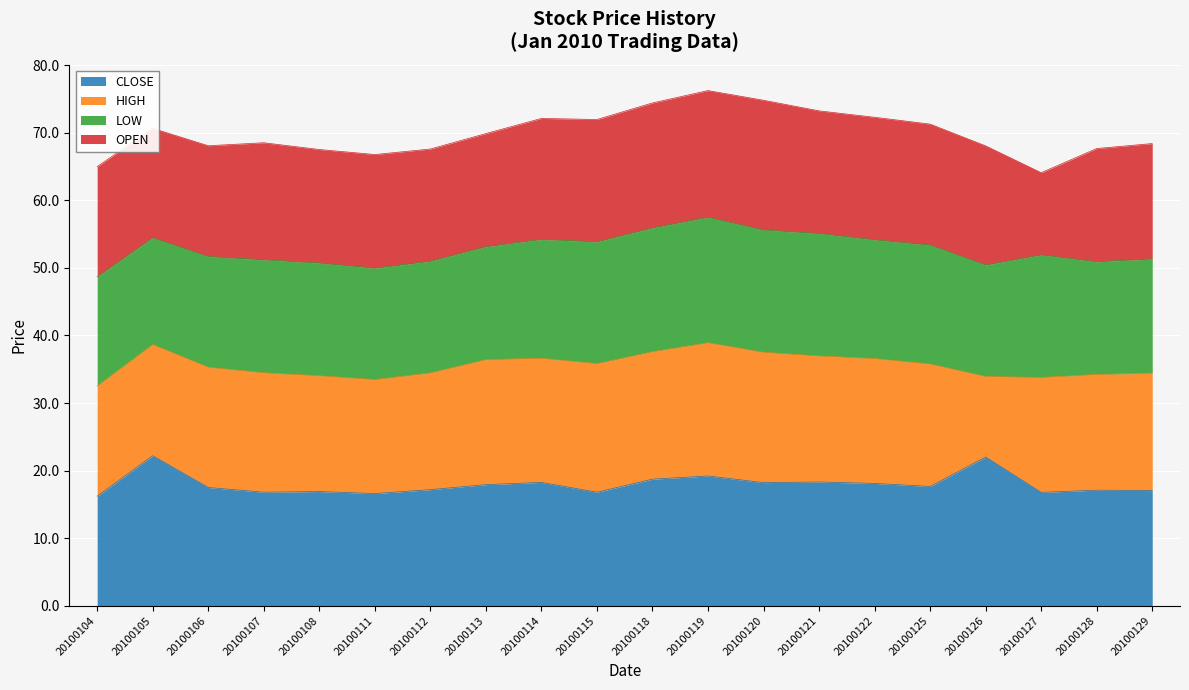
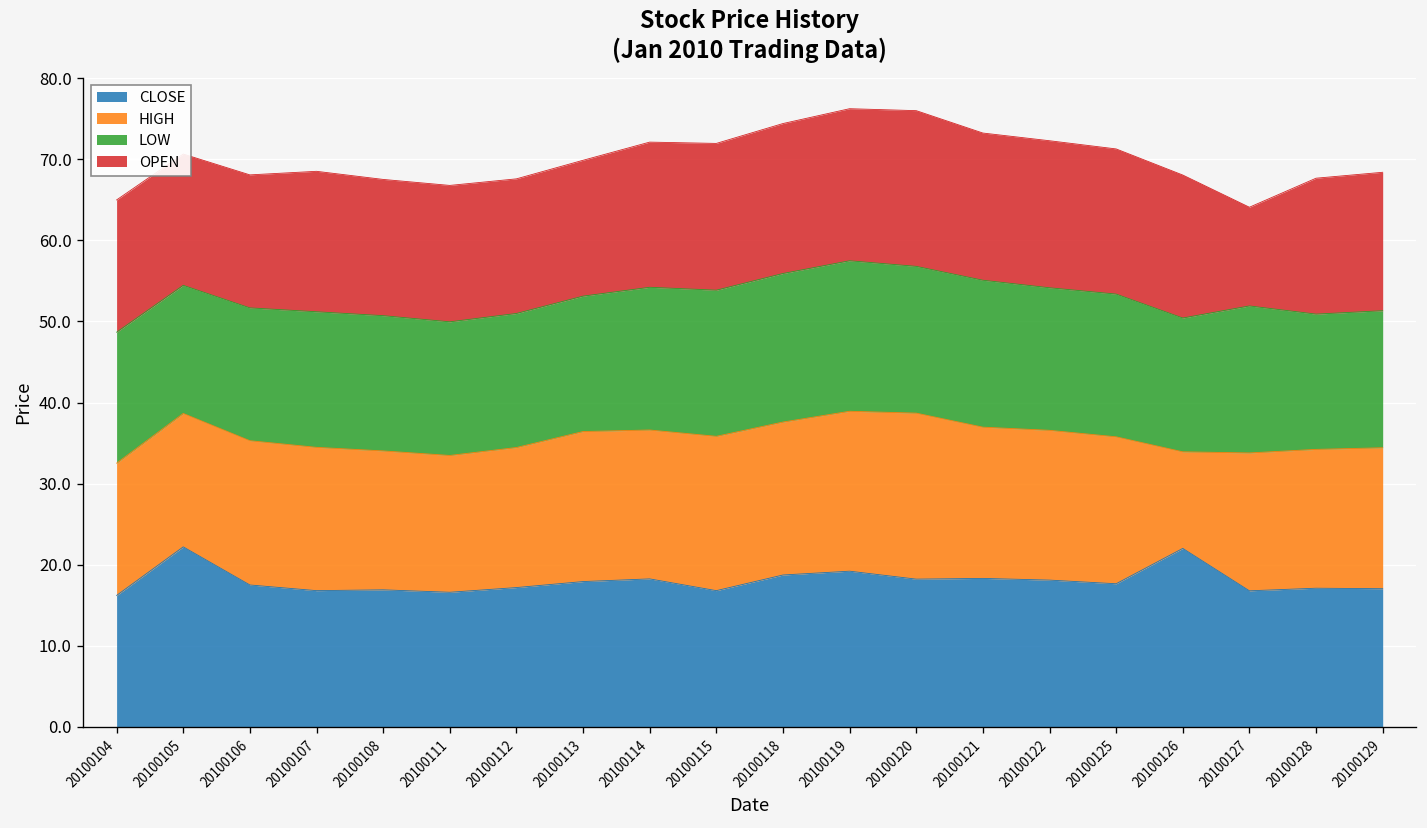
HIGH, 20100120: 19 -> 20
